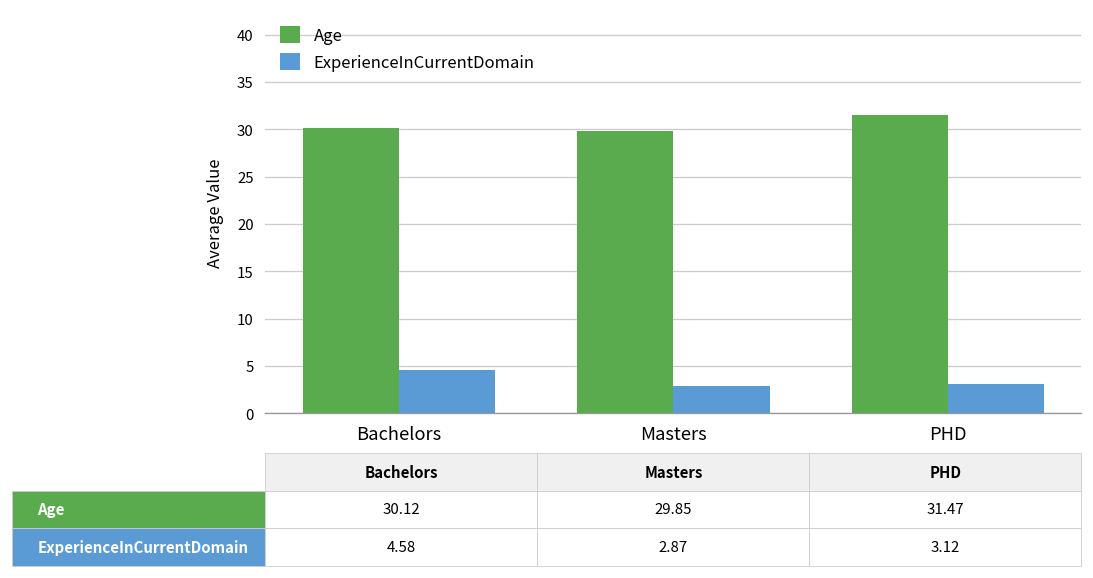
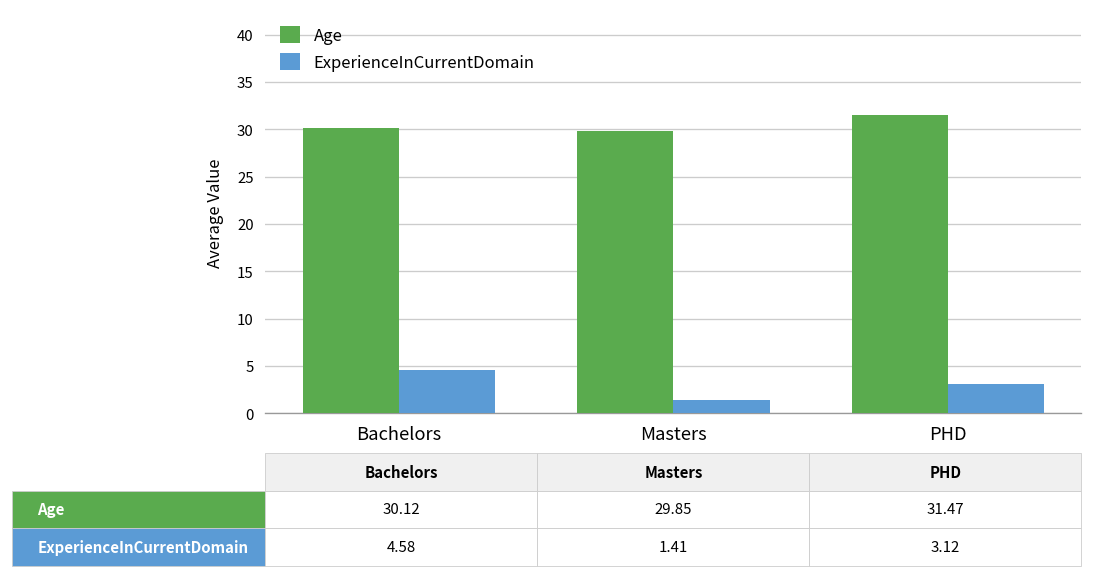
ExperienceInCurrentDomain, Masters: 2.87 -> 1.41
